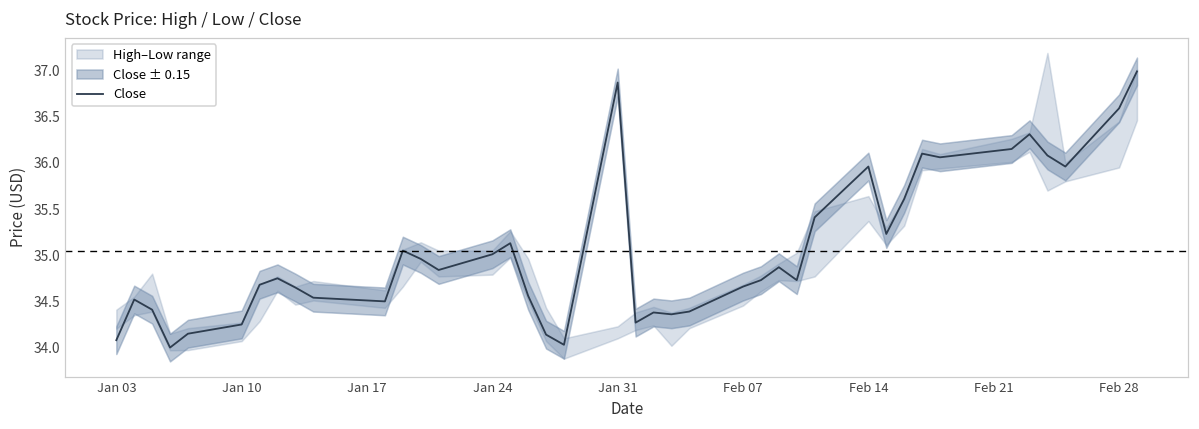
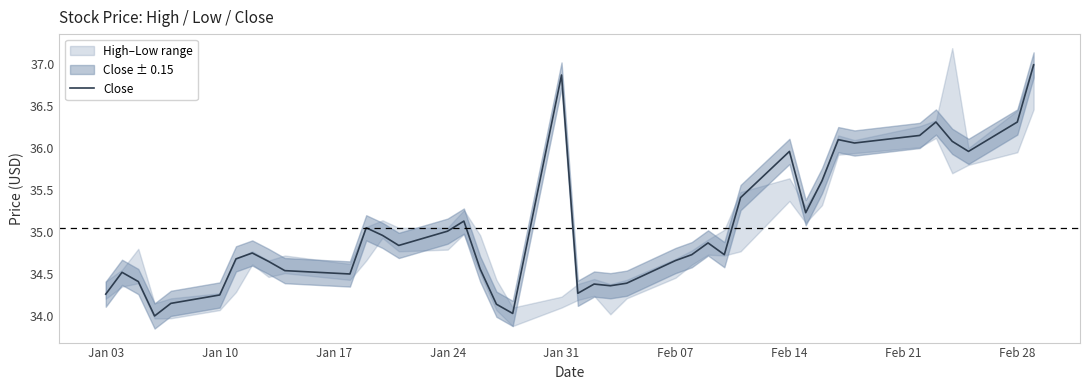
Close, Jan 03: 34.1 -> 34.3
Close, Feb 28: 36.6 -> 36.3
